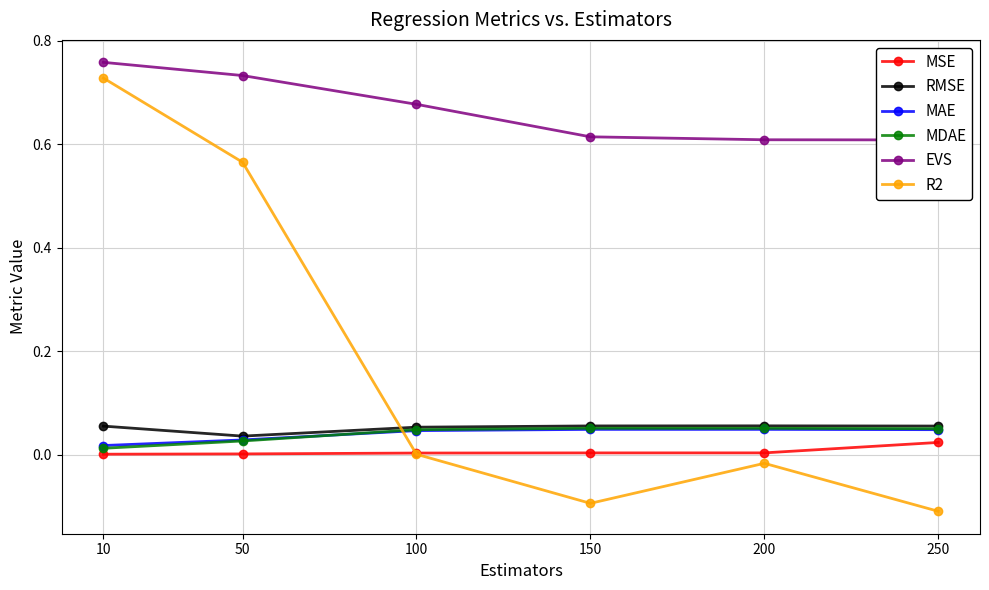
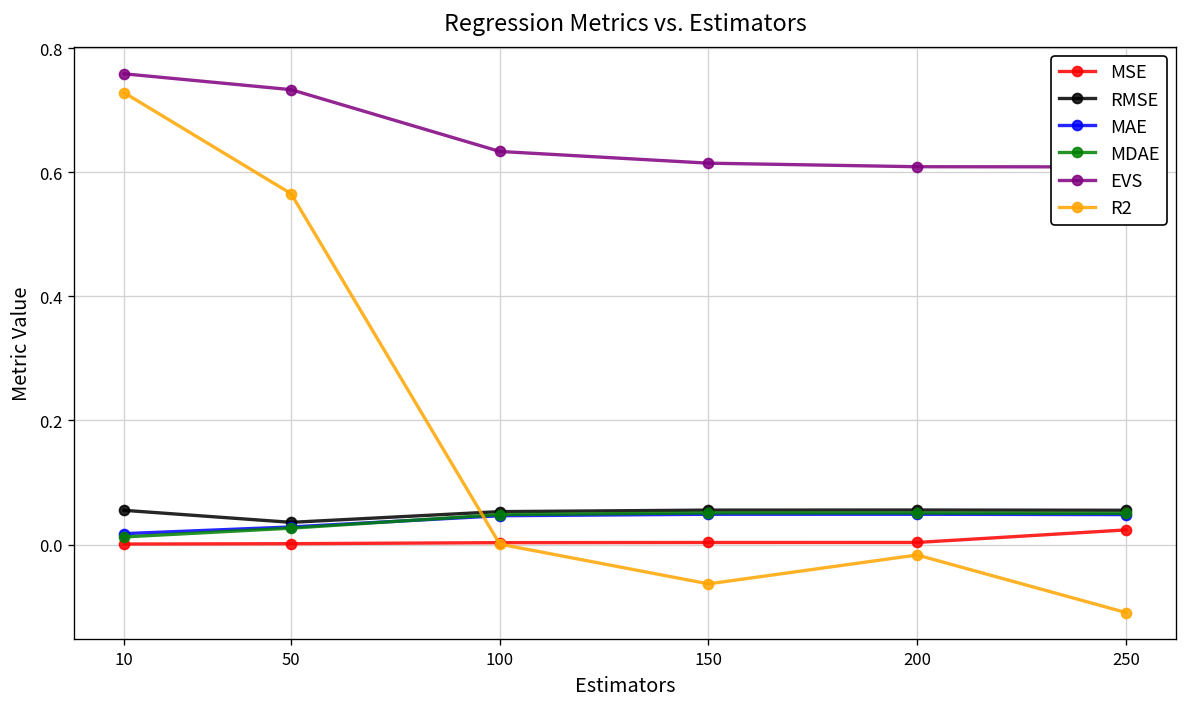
EVS, 100: 0.68 -> 0.63
R2, 150: -0.09 -> -0.06
